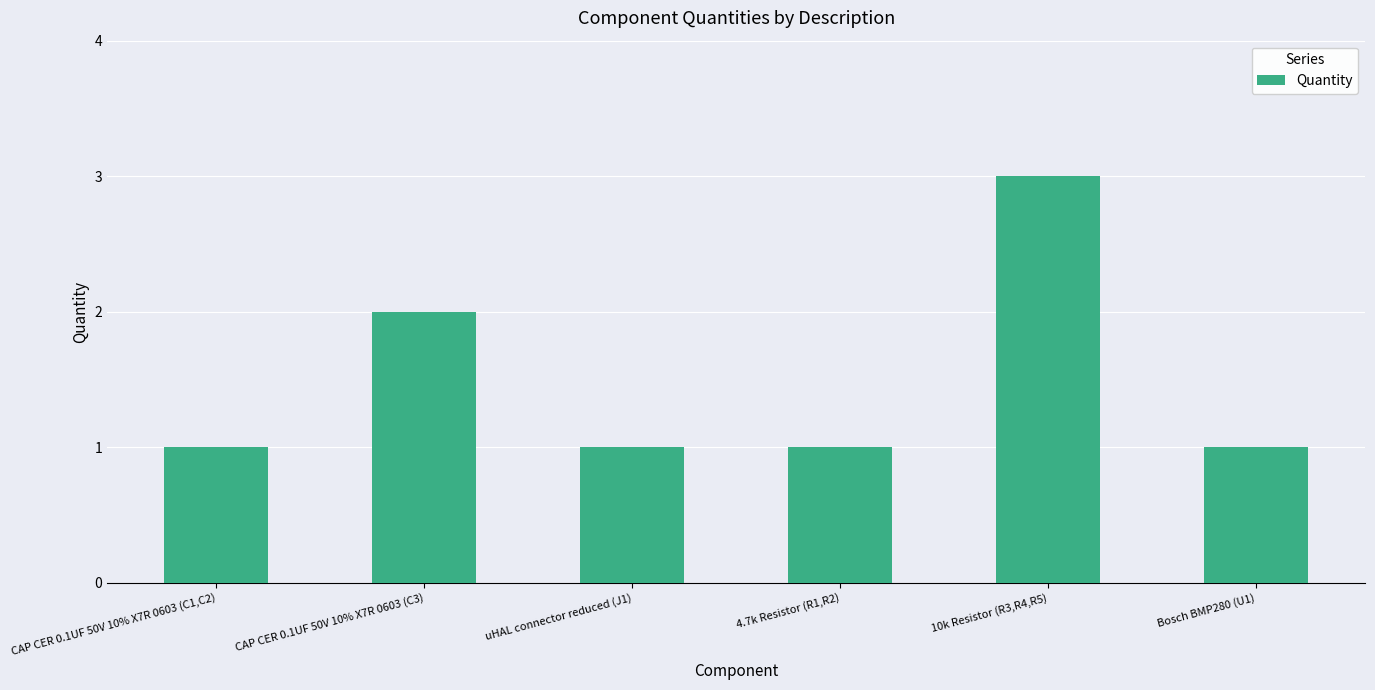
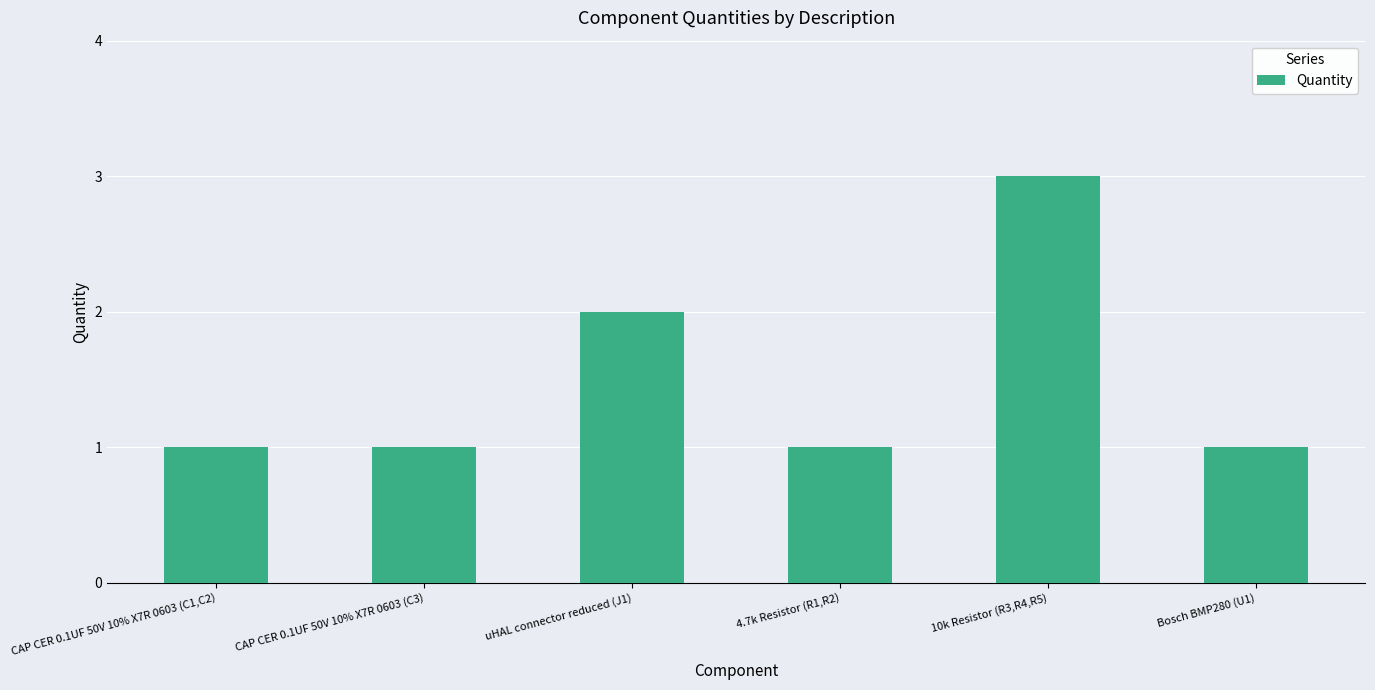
CAP CER 0.1UF 50V 10% X7R 0603 (C3): 2 -> 1
uHAL connector reduced (J1): 1 -> 2
